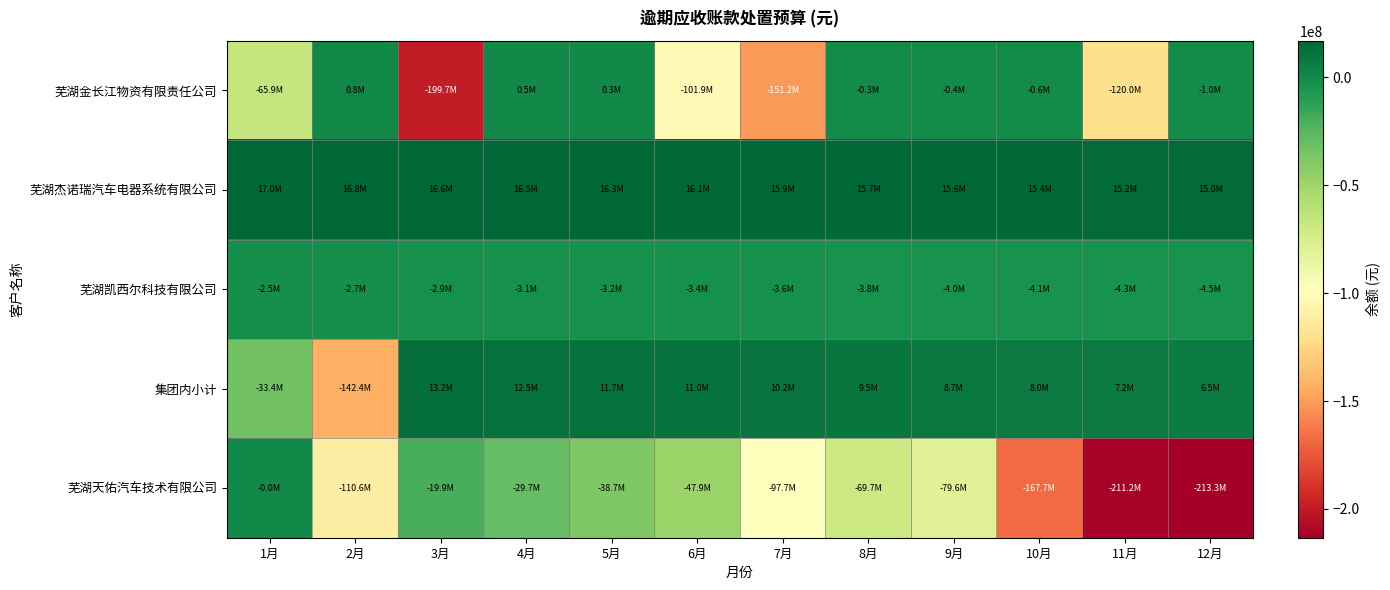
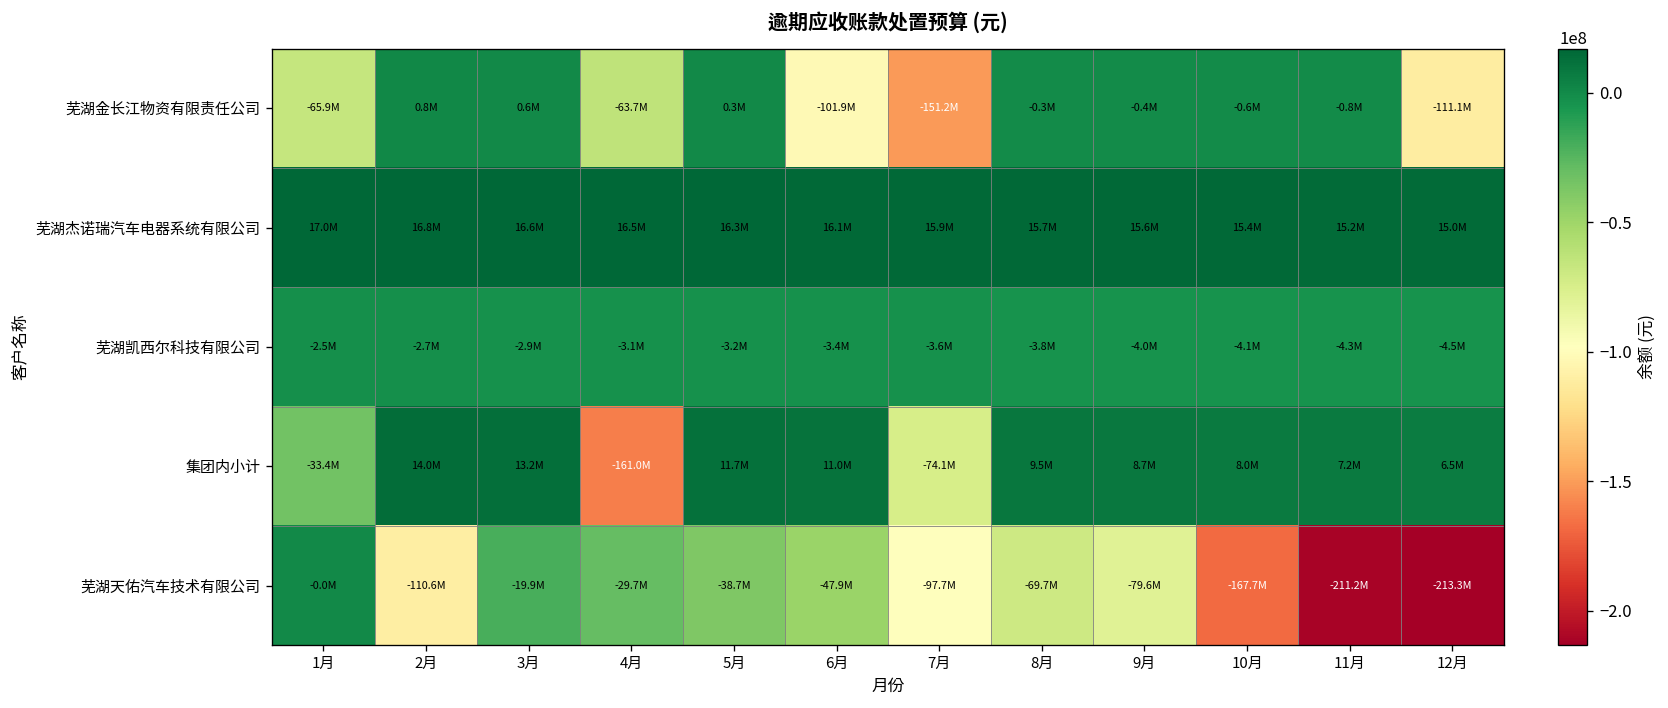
芜湖金长江物资有限责任公司, 3月: -199.7M -> 0.6M
芜湖金长江物资有限责任公司, 4月: 0.5M -> -63.7M
芜湖金长江物资有限责任公司, 11月: -120.0M -> -0.8M
芜湖金长江物资有限责任公司, 12月: -1.0M -> -111.1M
集团内小计, 2月: -142.4M -> 14.0M
集团内小计, 4月: 12.5M -> -161.0M
集团内小计, 7月: 10.2M -> -74.1M
